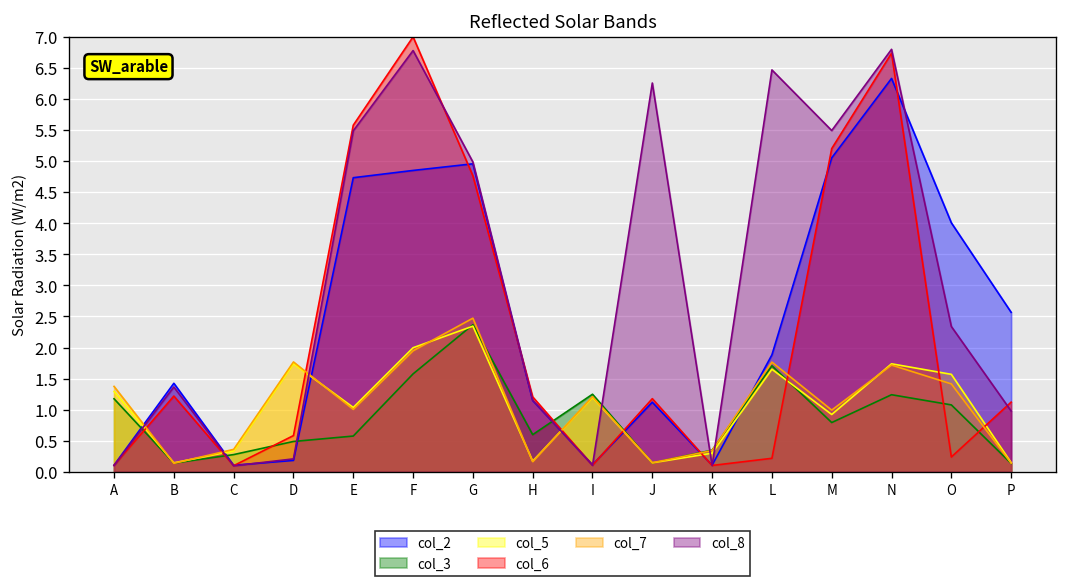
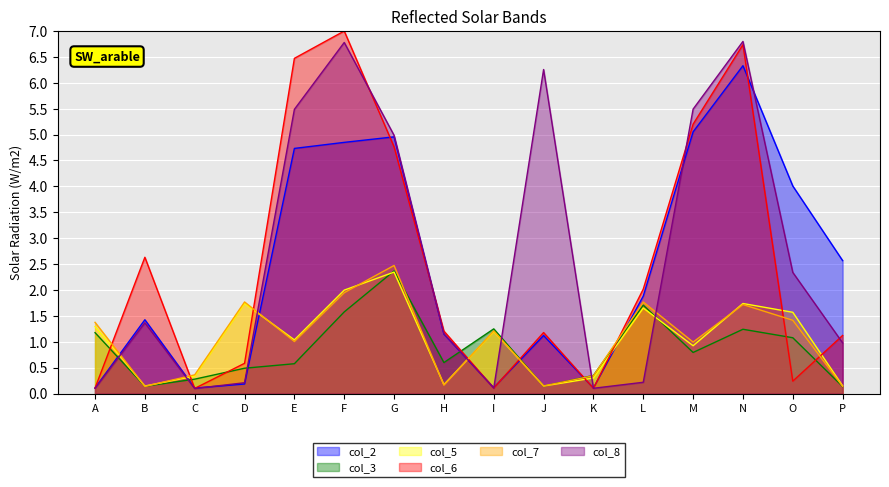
col_6, B: 1.2 -> 2.6
col_6, E: 5.6 -> 6.5
col_6, L: 0.2 -> 2.0
col_8, L: 6.5 -> 0.2
